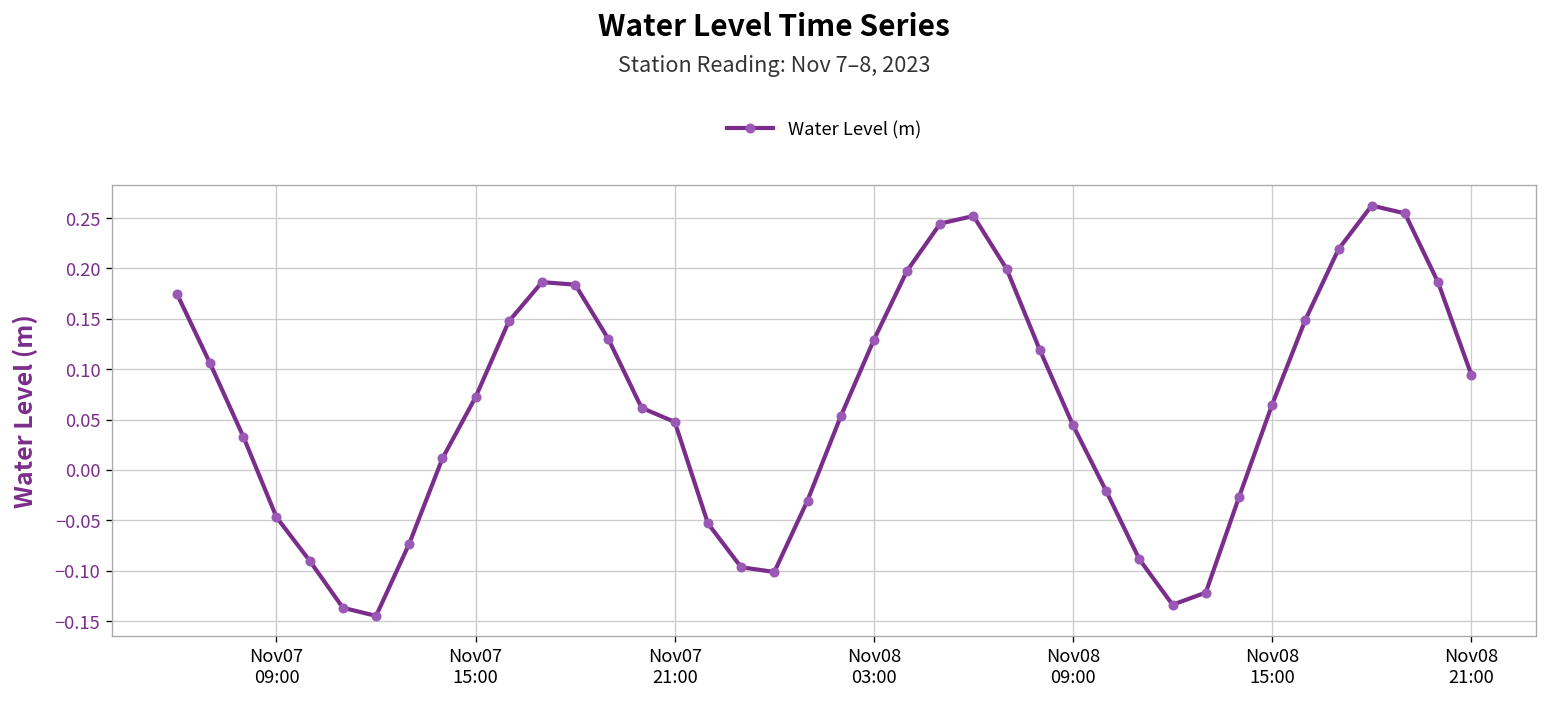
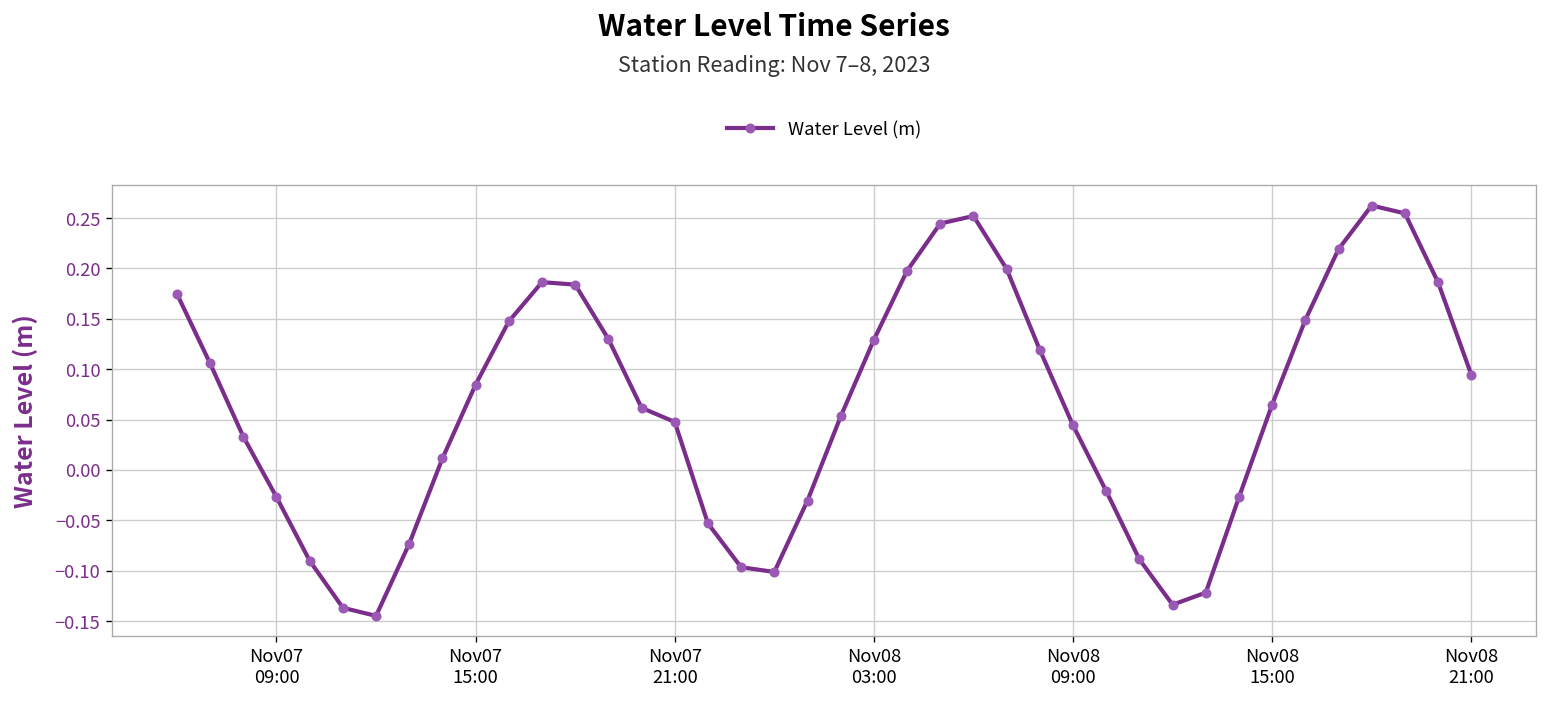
Nov07 09:00: -0.05 -> -0.03
Nov07 15:00: 0.07 -> 0.08
